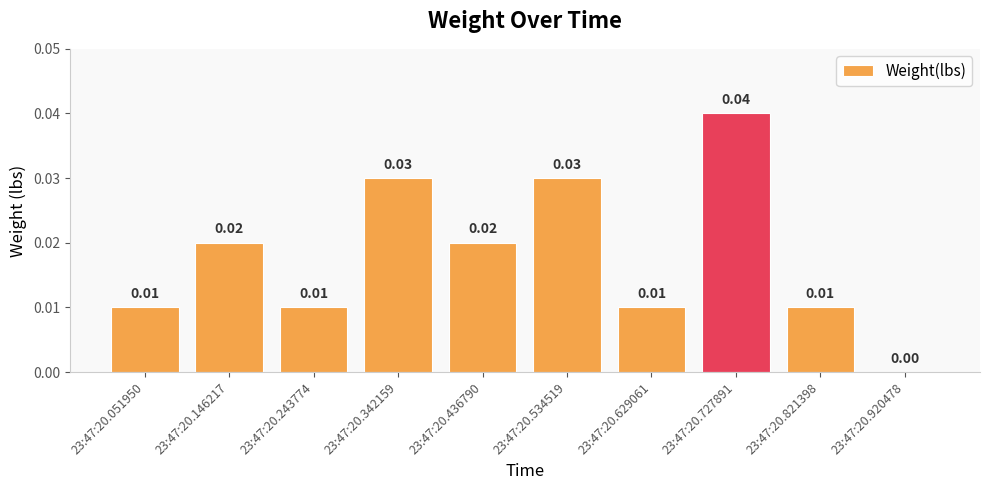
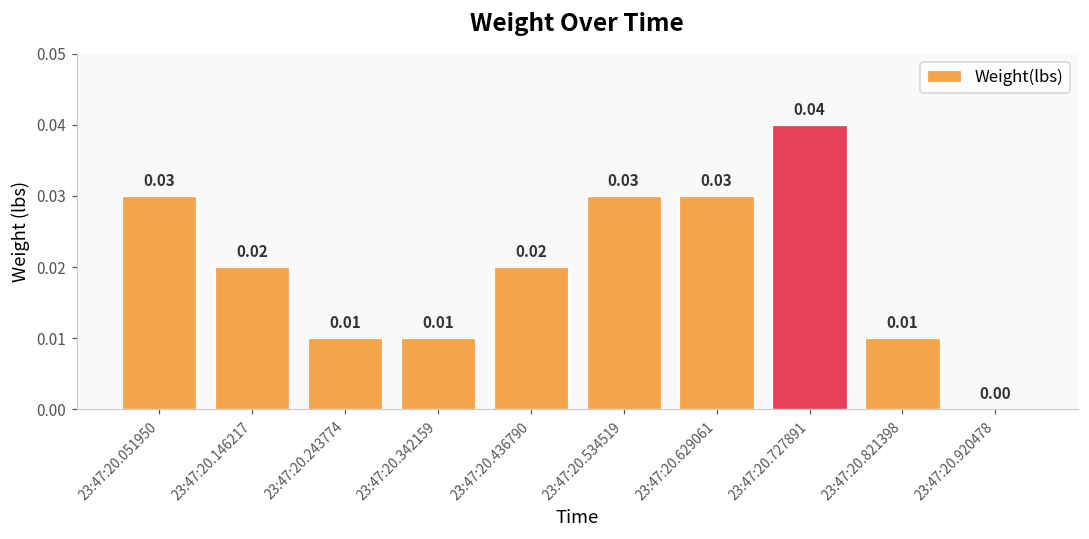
23:47:20.051950: 0.01 -> 0.03
23:47:20.342159: 0.03 -> 0.01
23:47:20.629061: 0.01 -> 0.03
